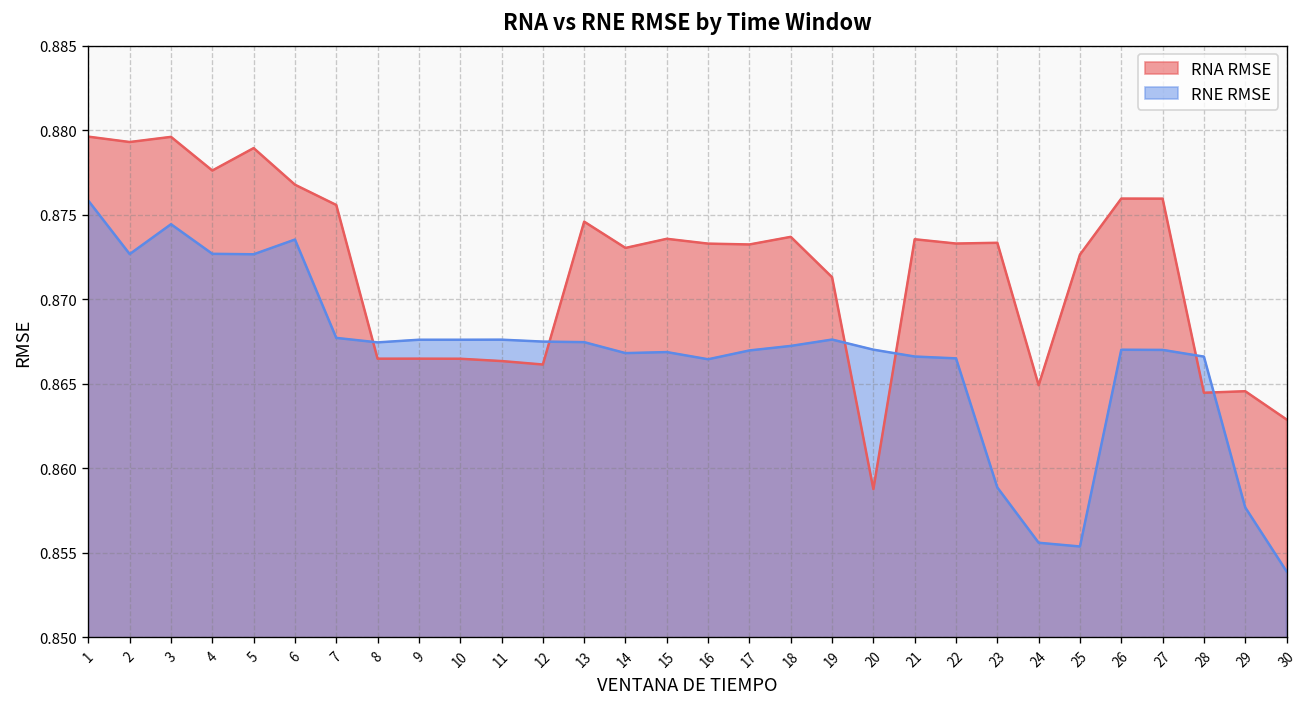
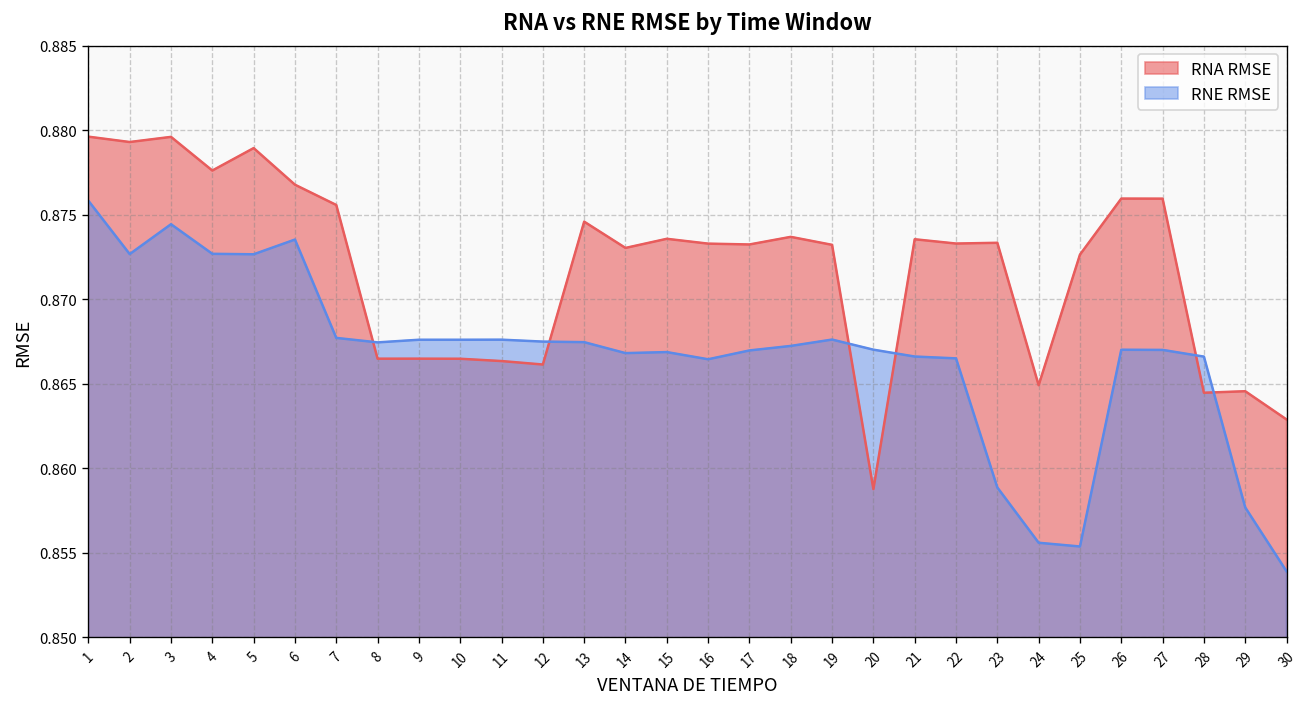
RNA RMSE, 19: 0.8713 -> 0.8732
